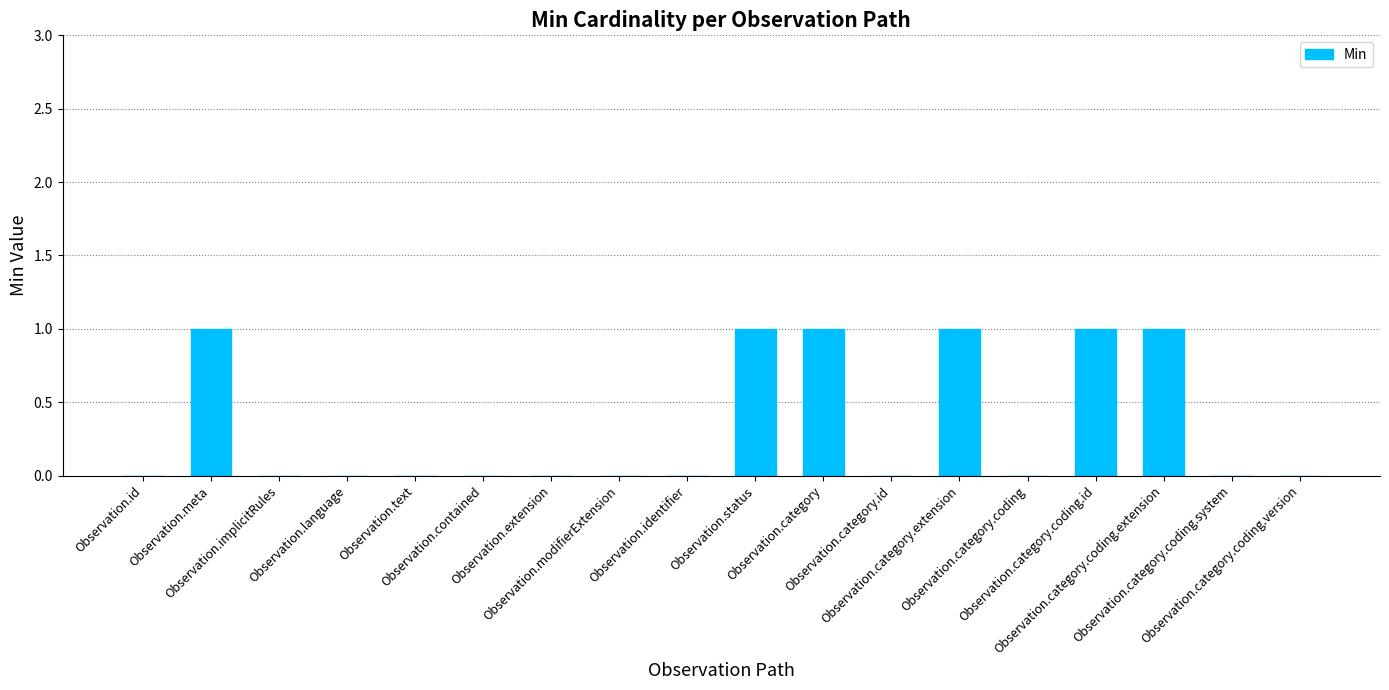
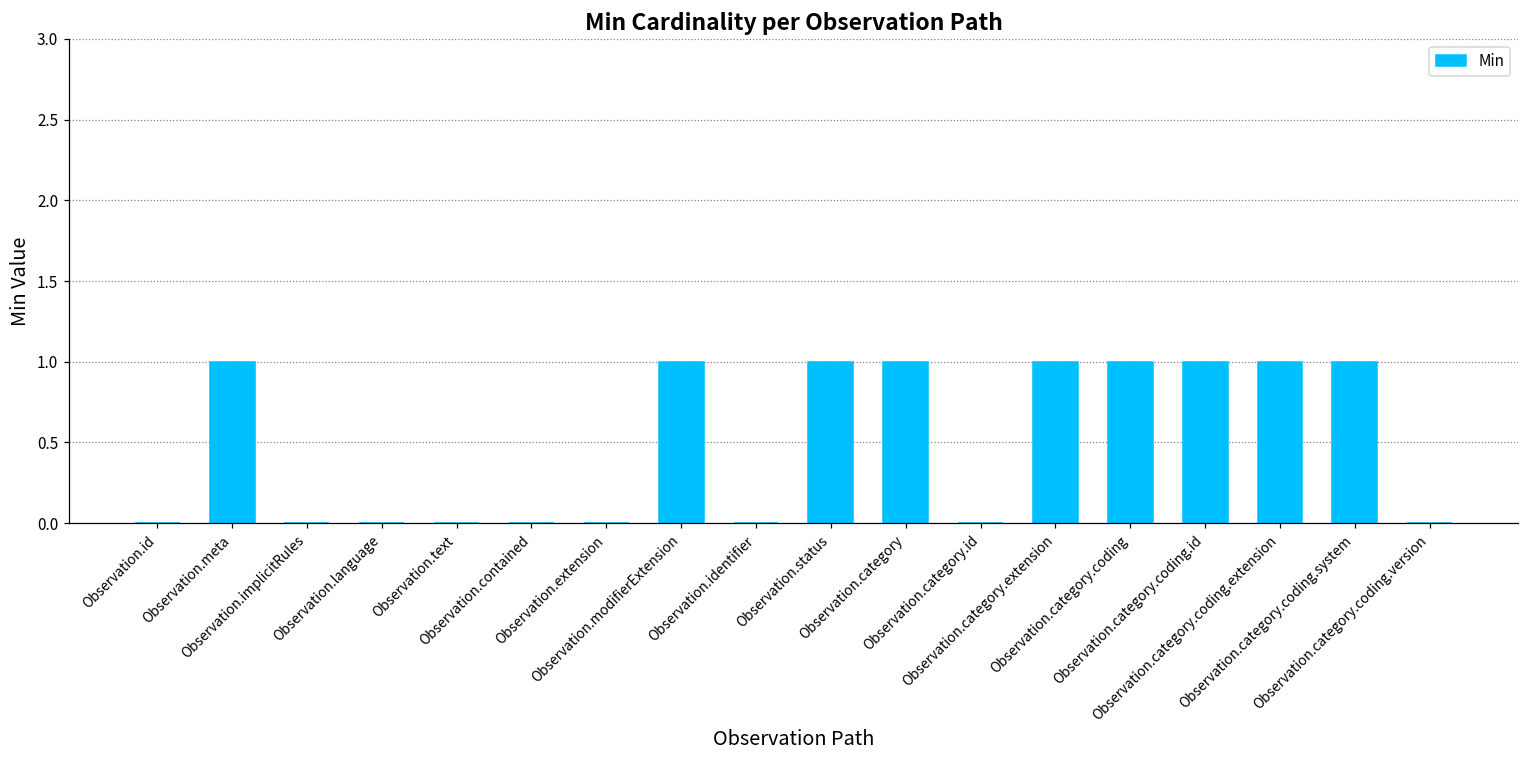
Observation.modifierExtension: 0 -> 1
Observation.category.coding: 0 -> 1
Observation.category.coding.system: 0 -> 1
